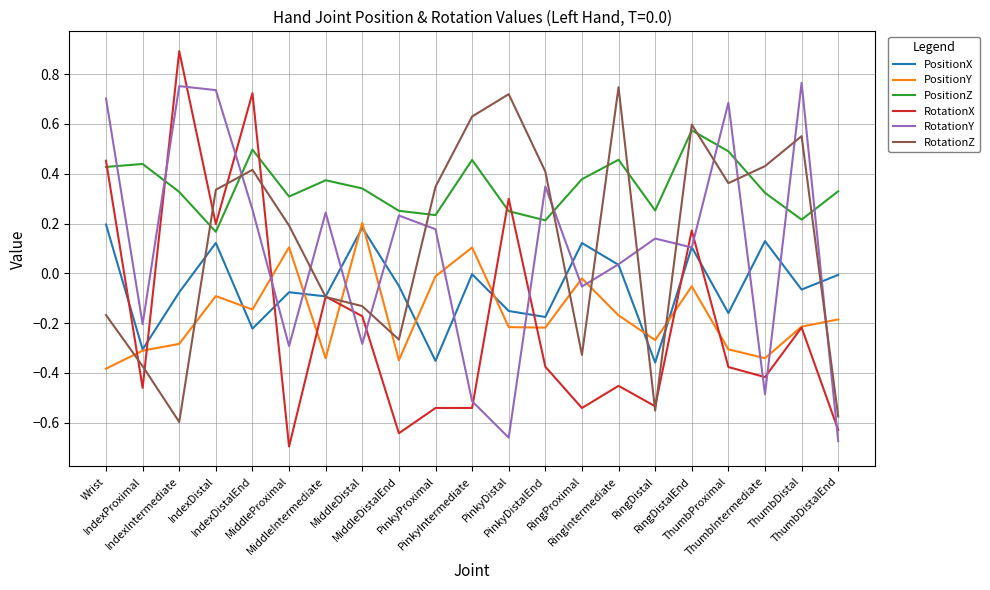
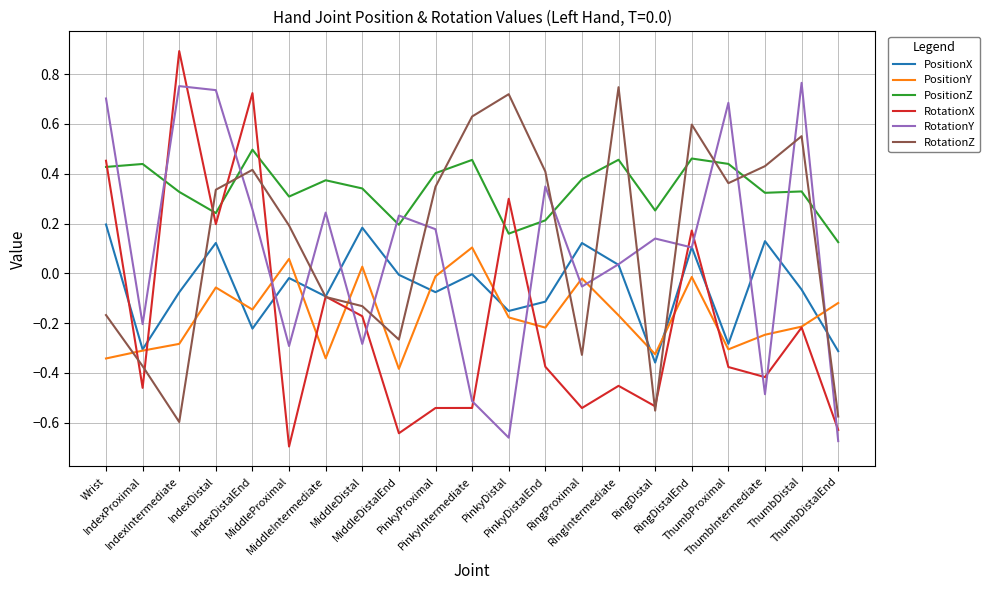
PositionY, Wrist: -0.38 -> -0.34
PositionY, IndexDistal: -0.09 -> -0.06
PositionZ, IndexDistal: 0.17 -> 0.24
PositionX, MiddleProximal: -0.08 -> -0.02
PositionY, MiddleProximal: 0.10 -> 0.06
PositionY, MiddleDistal: 0.20 -> 0.03
PositionX, MiddleDistalEnd: -0.05 -> -0.01
PositionY, MiddleDistalEnd: -0.35 -> -0.38
PositionZ, MiddleDistalEnd: 0.25 -> 0.20
PositionX, PinkyProximal: -0.35 -> -0.08
PositionZ, PinkyProximal: 0.23 -> 0.40
PositionY, PinkyDistal: -0.22 -> -0.18
PositionZ, PinkyDistal: 0.25 -> 0.16
PositionX, PinkyDistalEnd: -0.18 -> -0.11
PositionY, RingDistal: -0.27 -> -0.33
PositionY, RingDistalEnd: -0.05 -> -0.01
PositionZ, RingDistalEnd: 0.57 -> 0.46
PositionX, ThumbProximal: -0.16 -> -0.28
PositionZ, ThumbProximal: 0.49 -> 0.44
PositionY, ThumbIntermediate: -0.34 -> -0.25
PositionZ, ThumbDistal: 0.22 -> 0.33
PositionX, ThumbDistalEnd: -0.01 -> -0.31
PositionY, ThumbDistalEnd: -0.19 -> -0.12
PositionZ, ThumbDistalEnd: 0.33 -> 0.13
